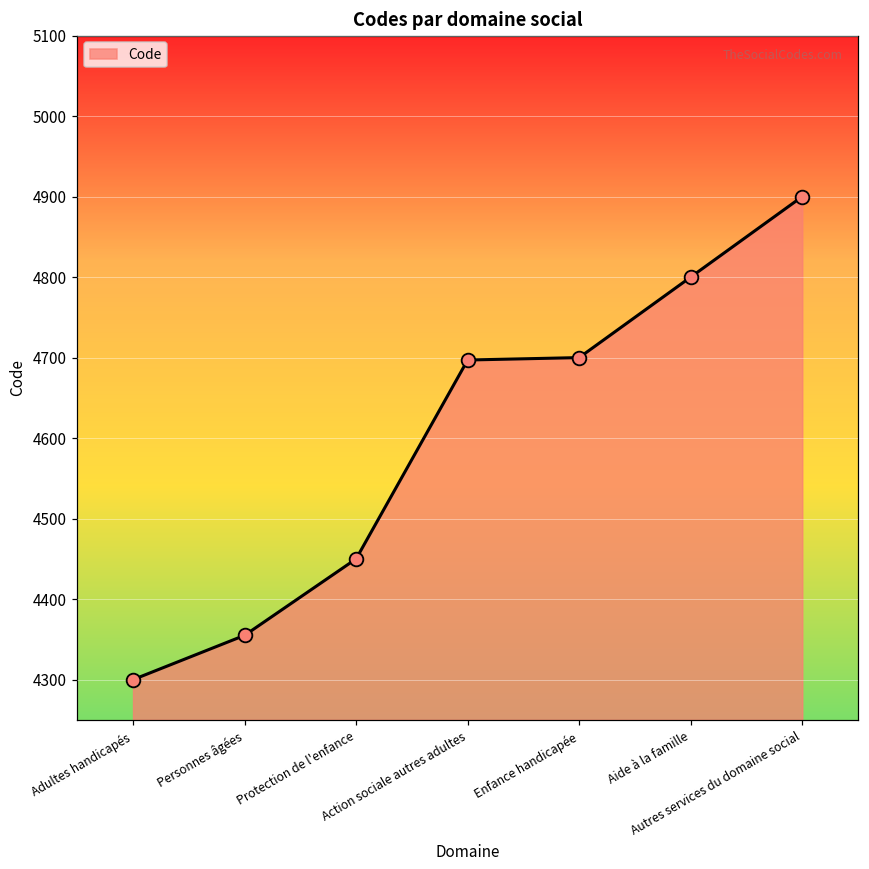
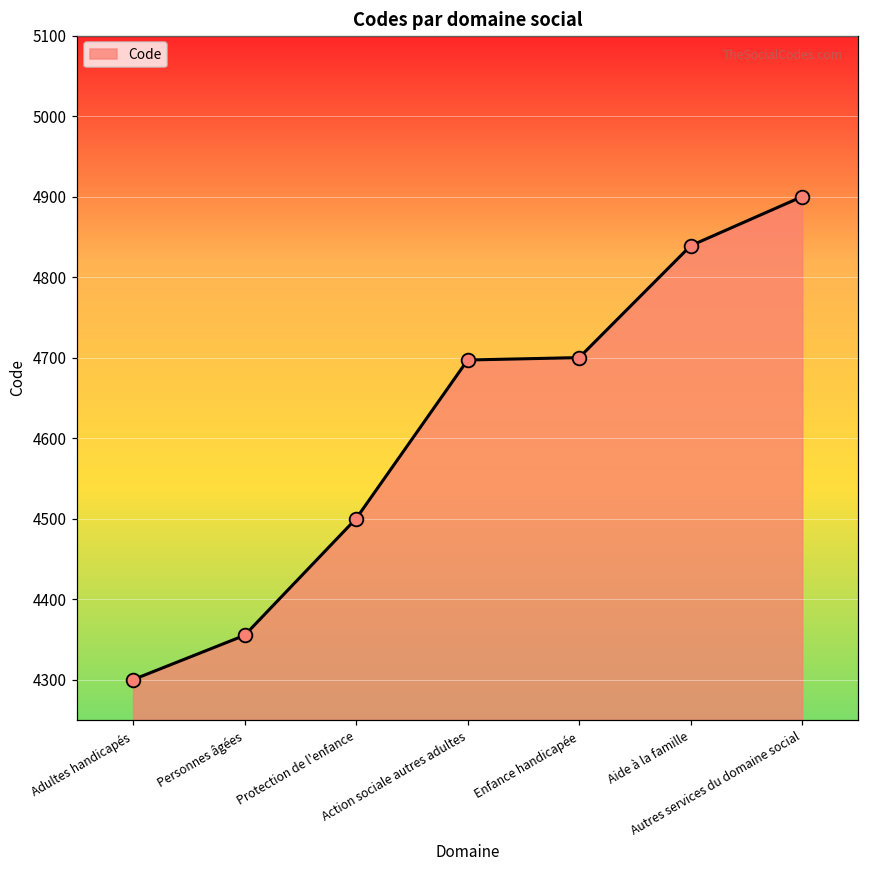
Protection de l'enfance: 4450 -> 4500
Aide à la famille: 4800 -> 4840
